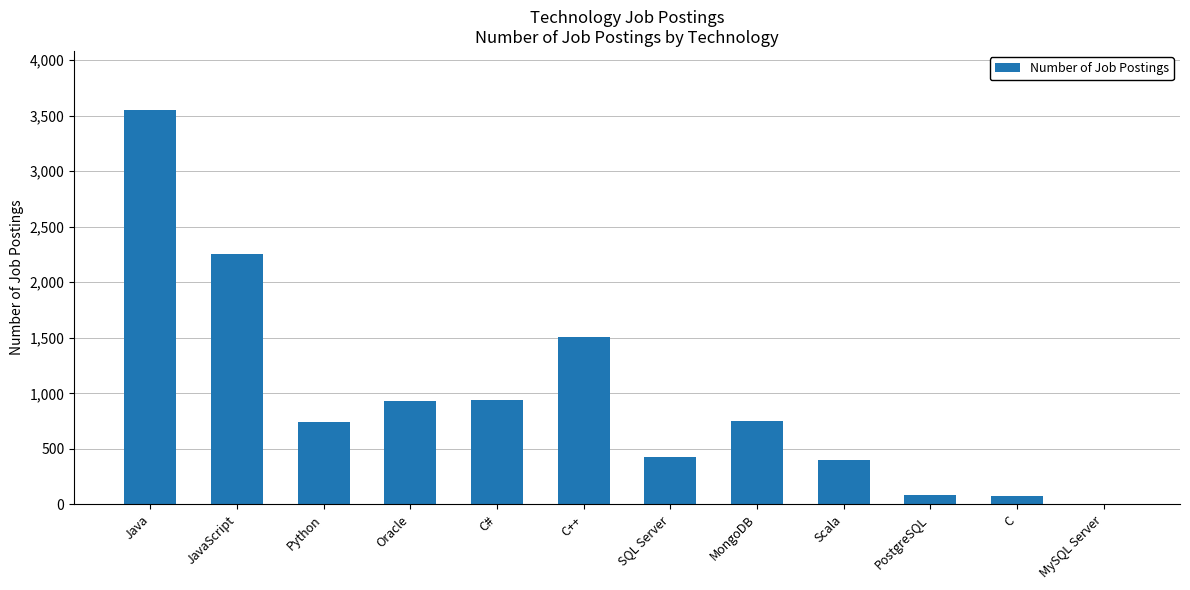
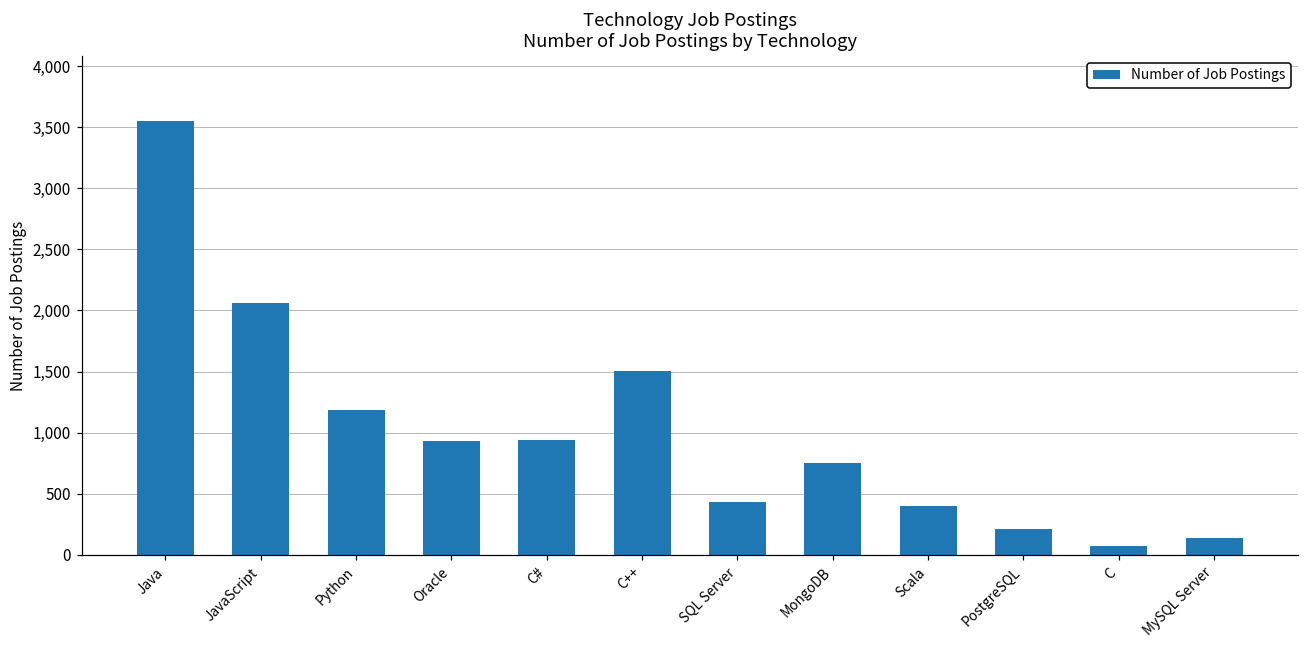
JavaScript: 2,250 -> 2,060
Python: 750 -> 1,190
PostgreSQL: 90 -> 220
MySQL Server: 0 -> 140
